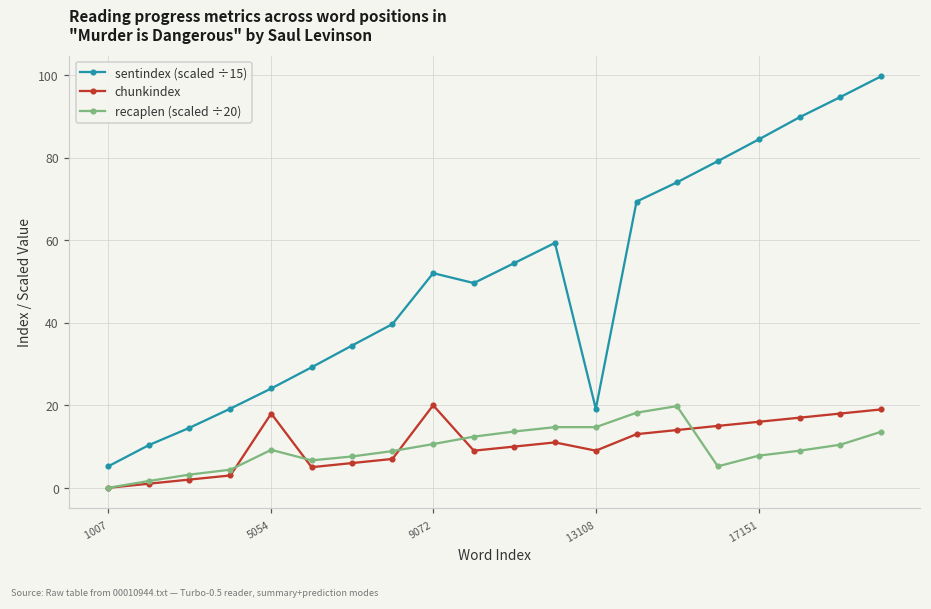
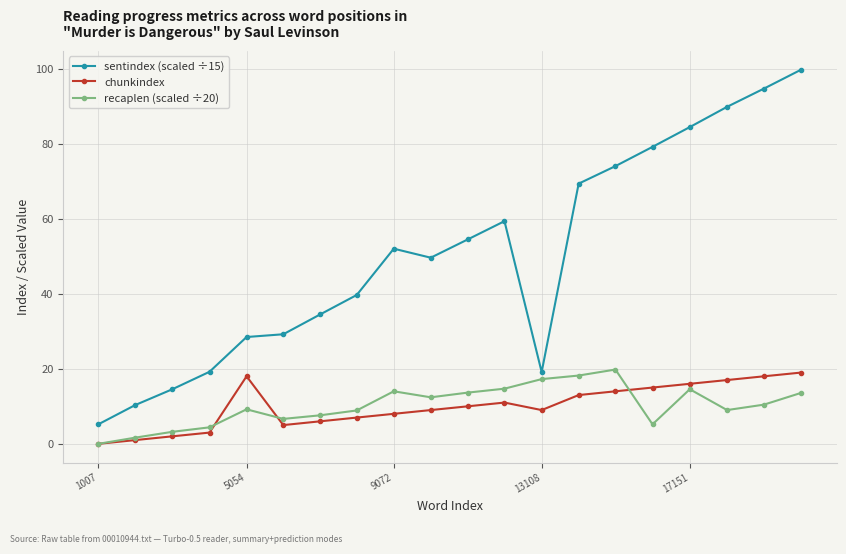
sentindex (scaled ÷15), 5054: 24 -> 28
chunkindex, 9072: 20 -> 8
recaplen (scaled ÷20), 9072: 11 -> 14
recaplen (scaled ÷20), 13108: 15 -> 17
recaplen (scaled ÷20), 17151: 8 -> 15
